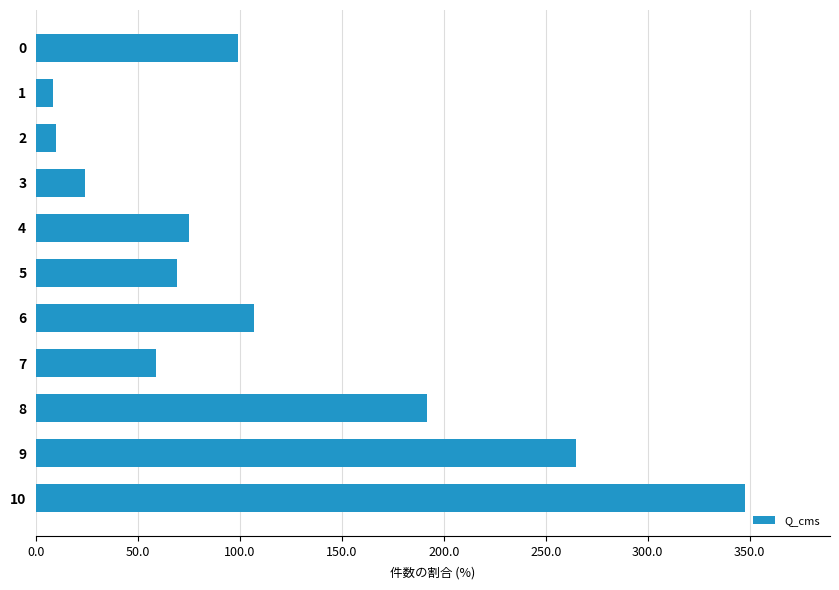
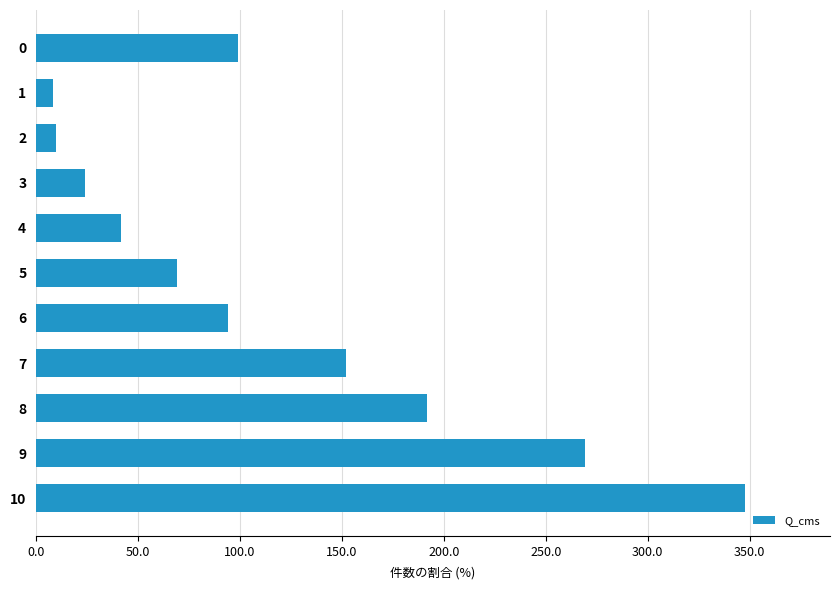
4: 75 -> 42
6: 107 -> 94
7: 59 -> 152
9: 265 -> 269
